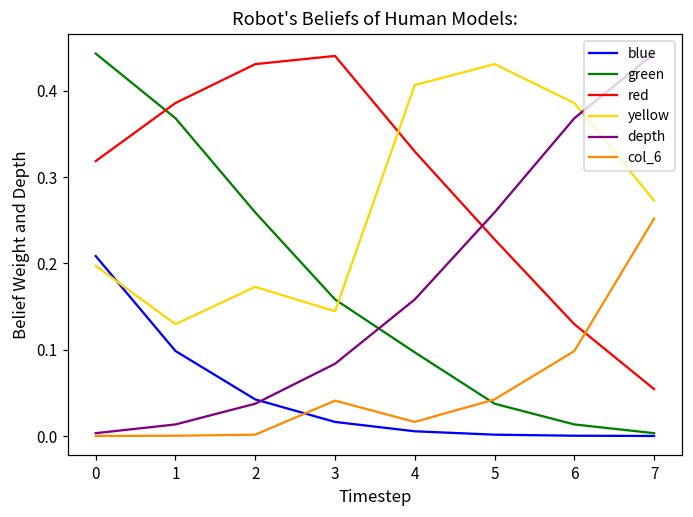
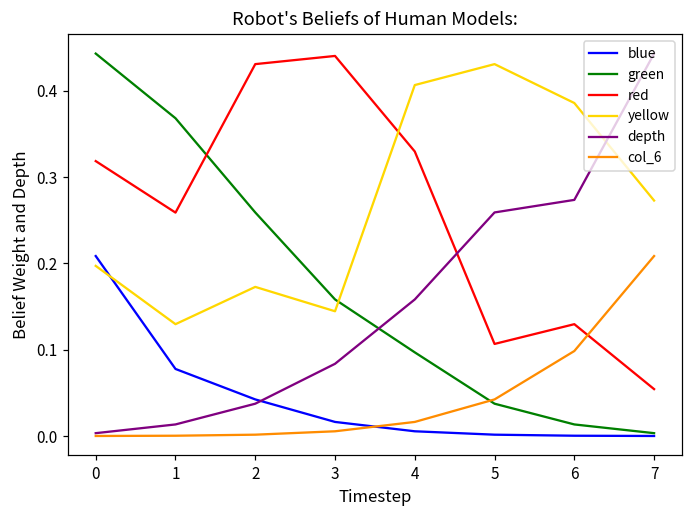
blue, 1: 0.10 -> 0.08
red, 1: 0.39 -> 0.26
col_6, 3: 0.04 -> 0.01
red, 5: 0.23 -> 0.11
depth, 6: 0.37 -> 0.27
col_6, 7: 0.25 -> 0.21
